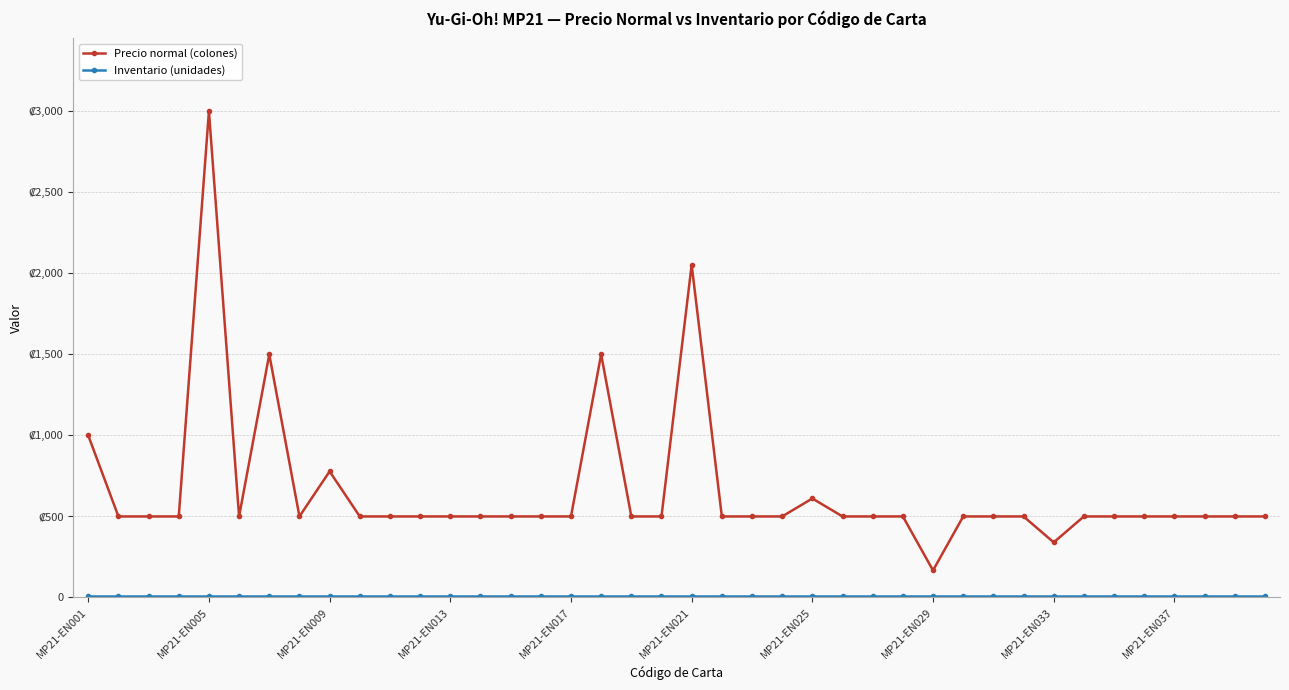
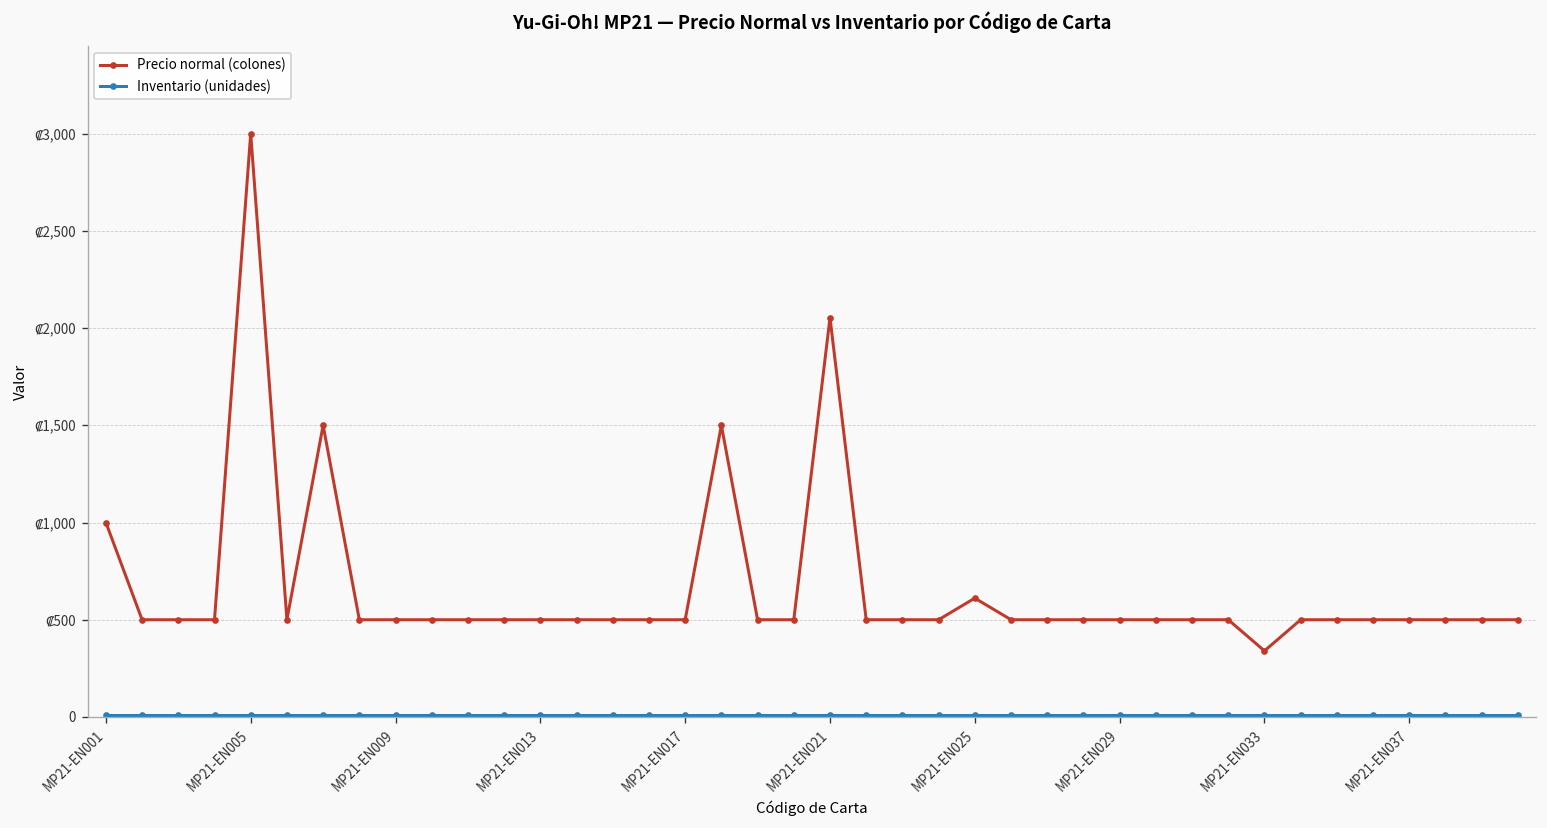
Precio normal (colones), MP21-EN009: ₡780 -> ₡500
Precio normal (colones), MP21-EN029: ₡170 -> ₡500
